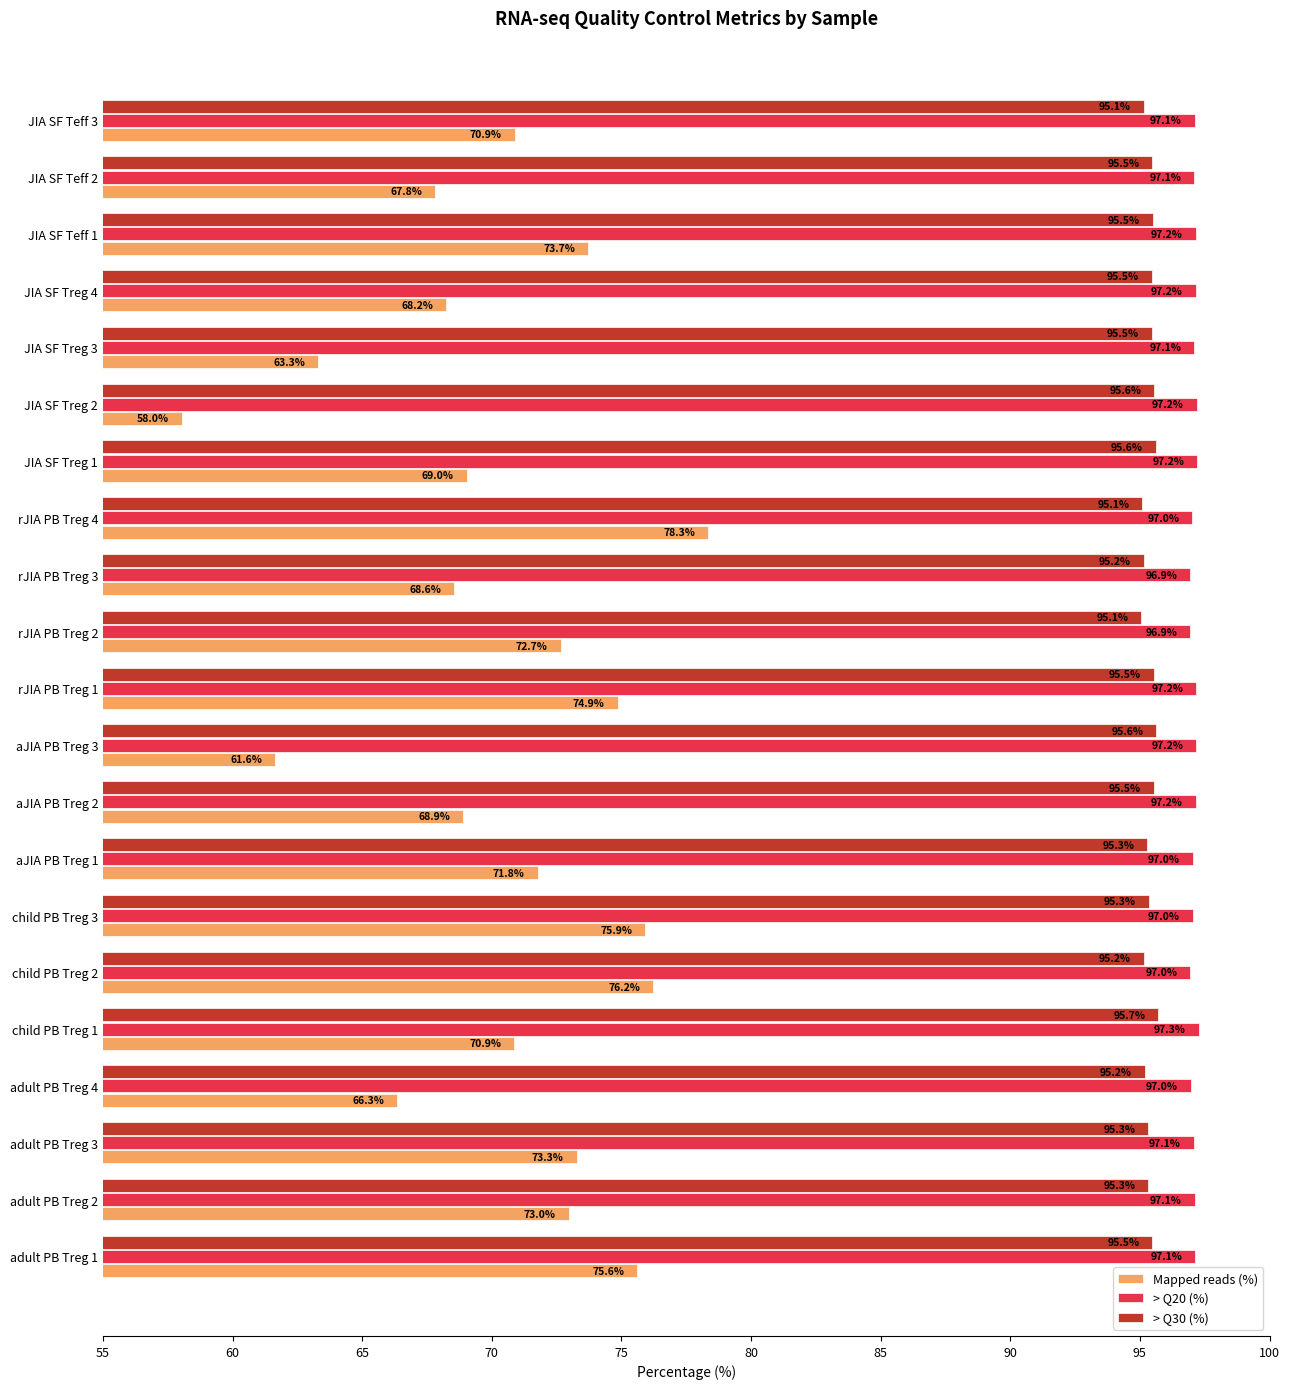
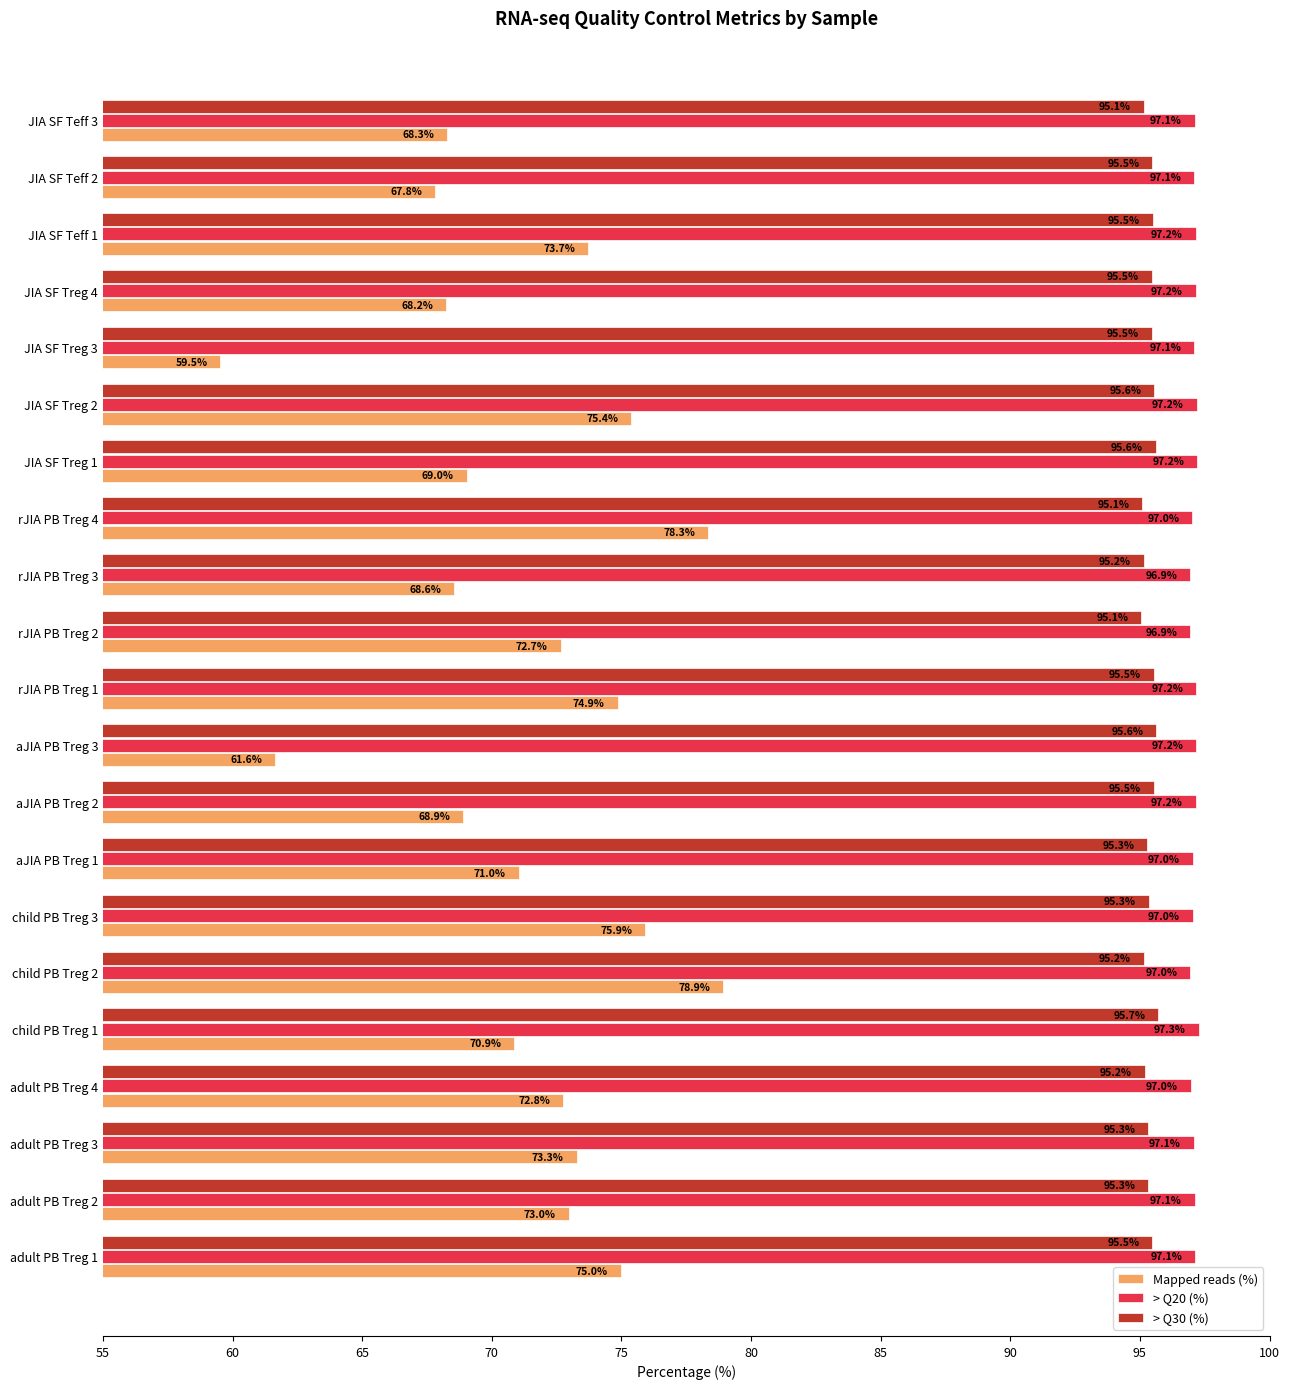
Mapped reads (%), JIA SF Teff 3: 70.9% -> 68.3%
Mapped reads (%), JIA SF Treg 3: 63.3% -> 59.5%
Mapped reads (%), JIA SF Treg 2: 58.0% -> 75.4%
Mapped reads (%), aJIA PB Treg 1: 71.8% -> 71.0%
Mapped reads (%), child PB Treg 2: 76.2% -> 78.9%
Mapped reads (%), adult PB Treg 4: 66.3% -> 72.8%
Mapped reads (%), adult PB Treg 1: 75.6% -> 75.0%
